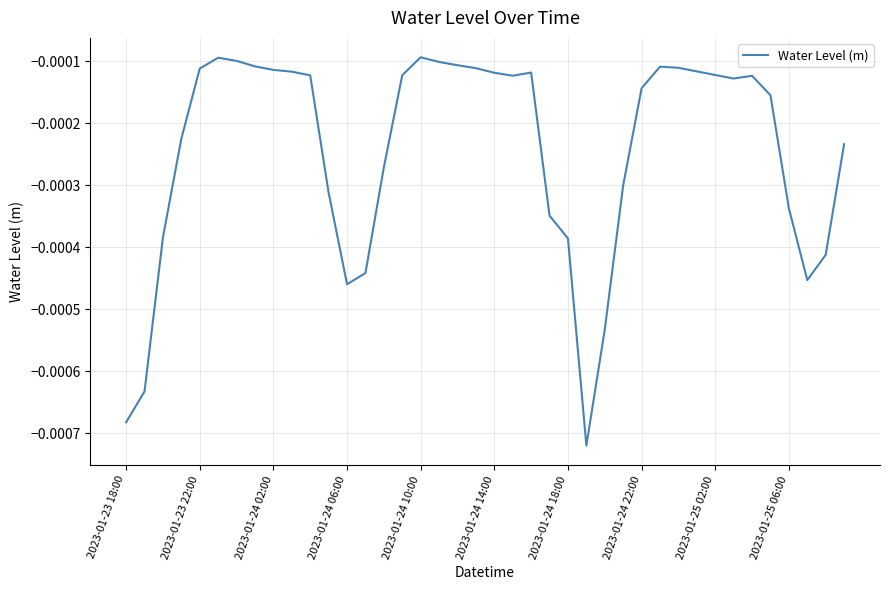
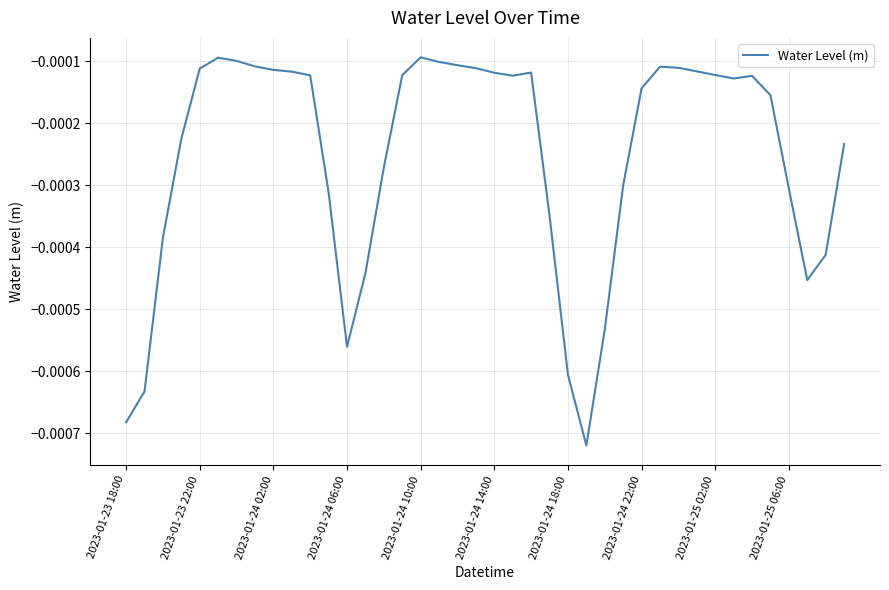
2023-01-24 06:00: -0.00046 -> -0.00056
2023-01-24 18:00: -0.00039 -> -0.00061
2023-01-25 06:00: -0.00034 -> -0.00031
